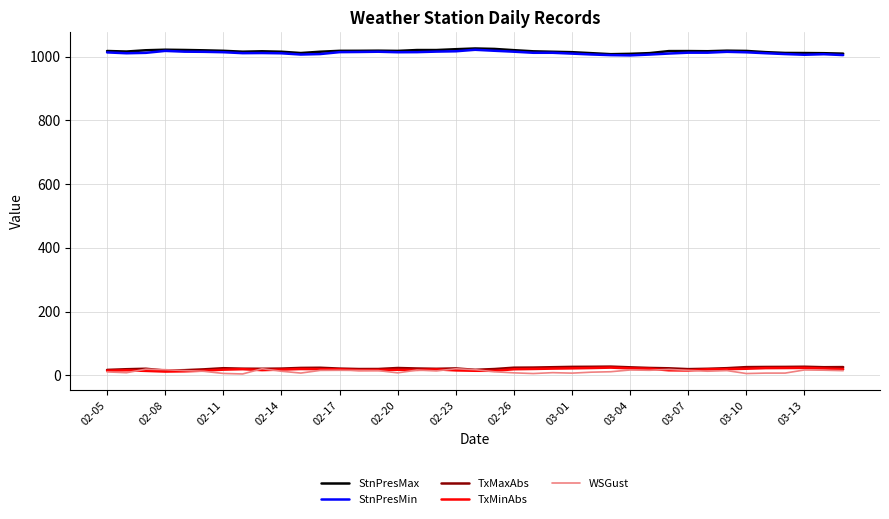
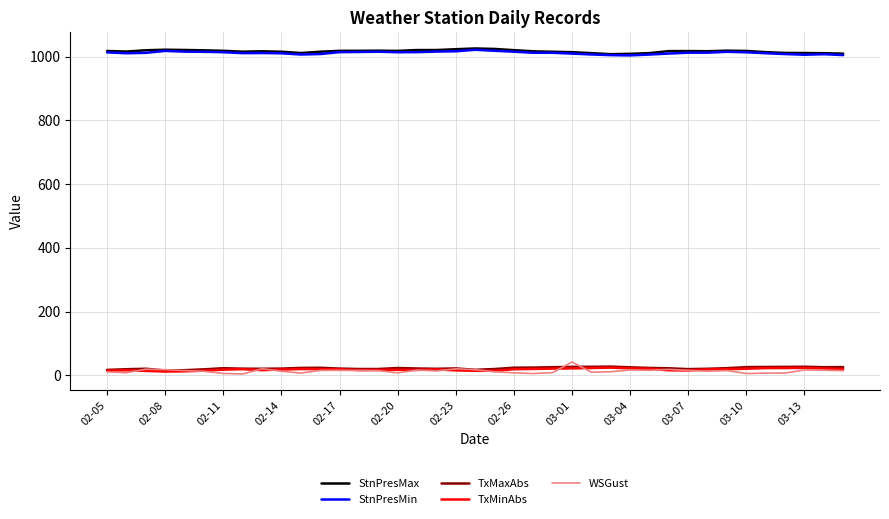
WSGust, 03-01: 10 -> 40
